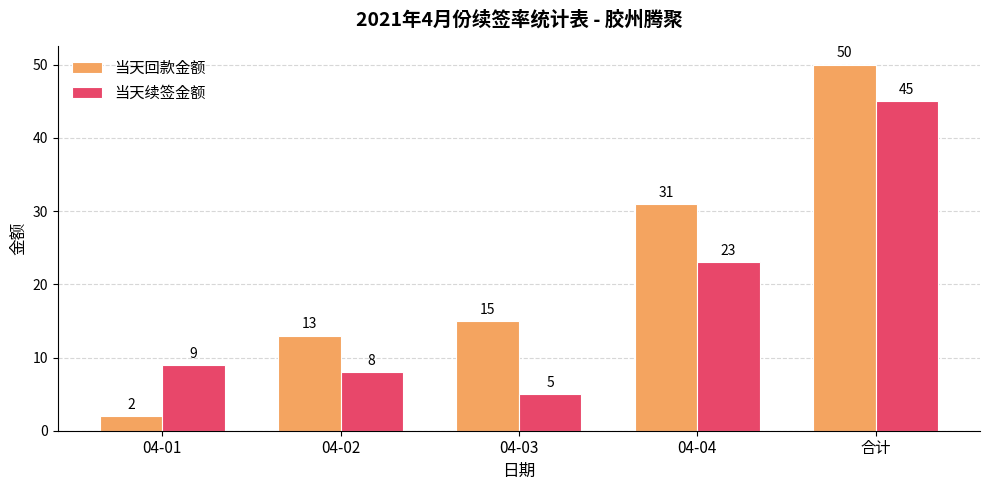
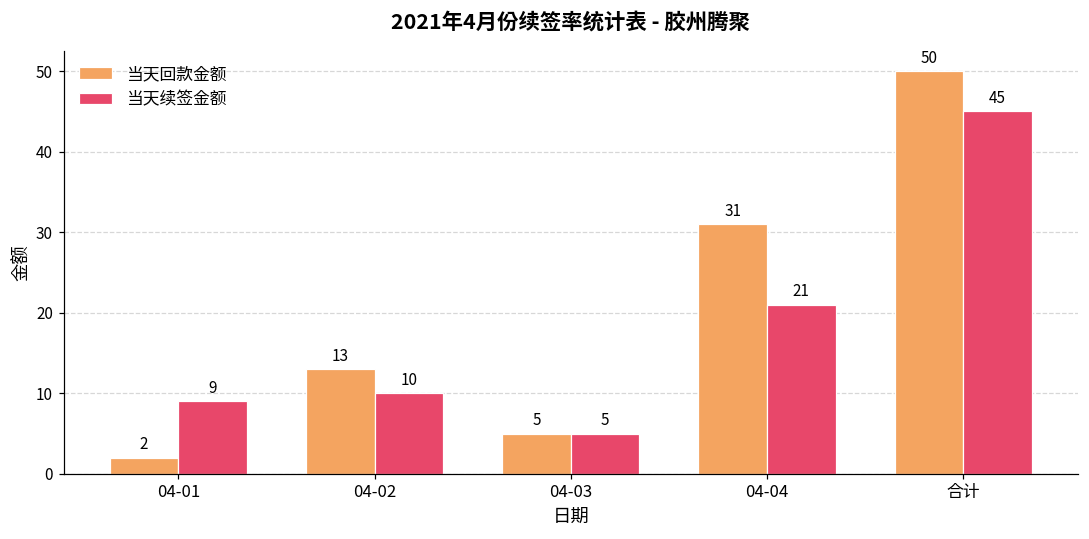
当天续签金额, 04-02: 8 -> 10
当天回款金额, 04-03: 15 -> 5
当天续签金额, 04-04: 23 -> 21
